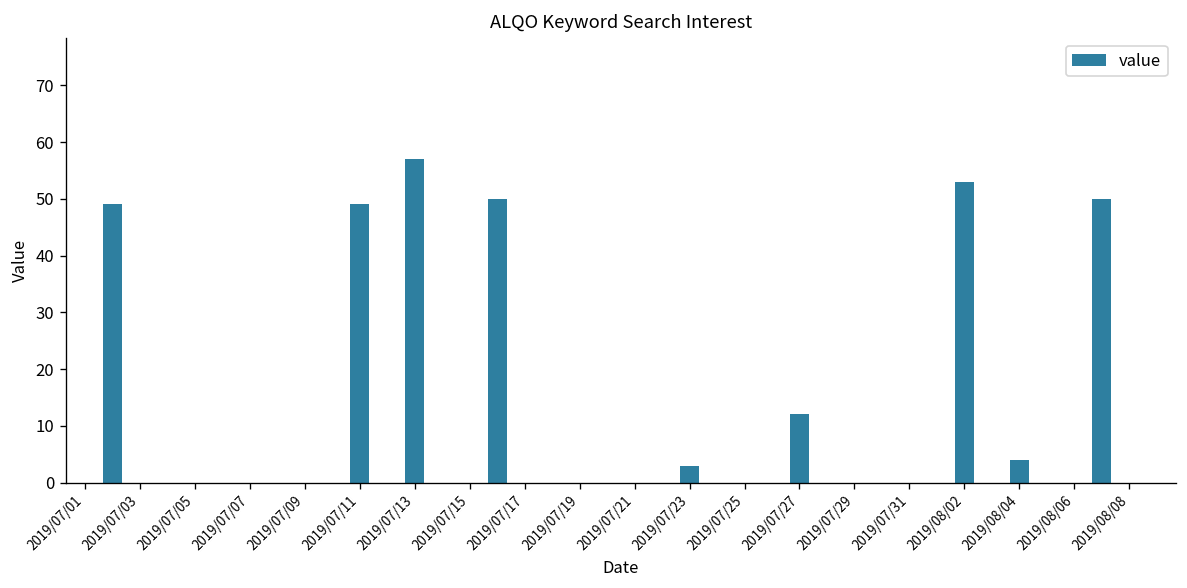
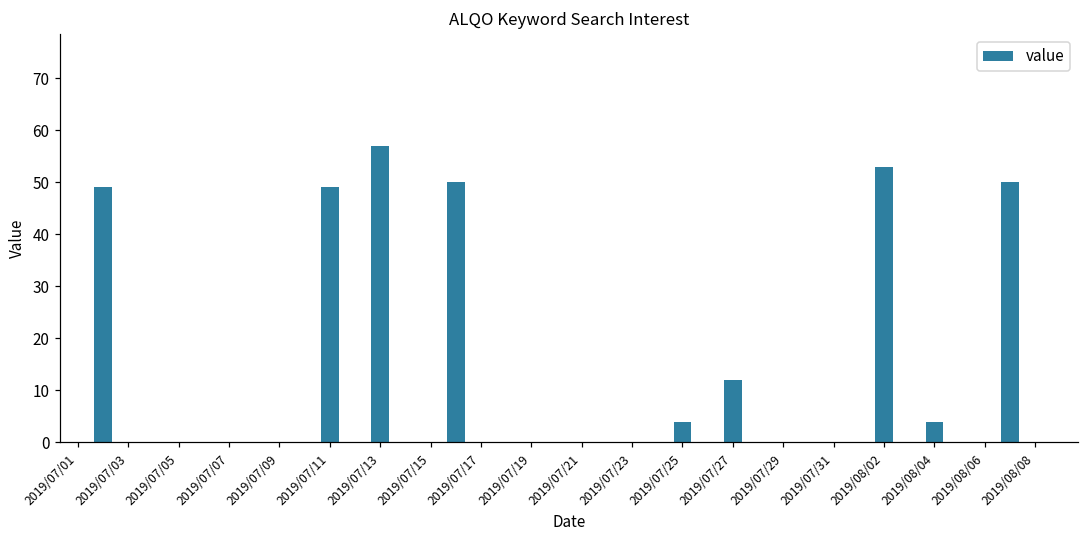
2019/07/23: 3 -> 0
2019/07/25: 0 -> 4
